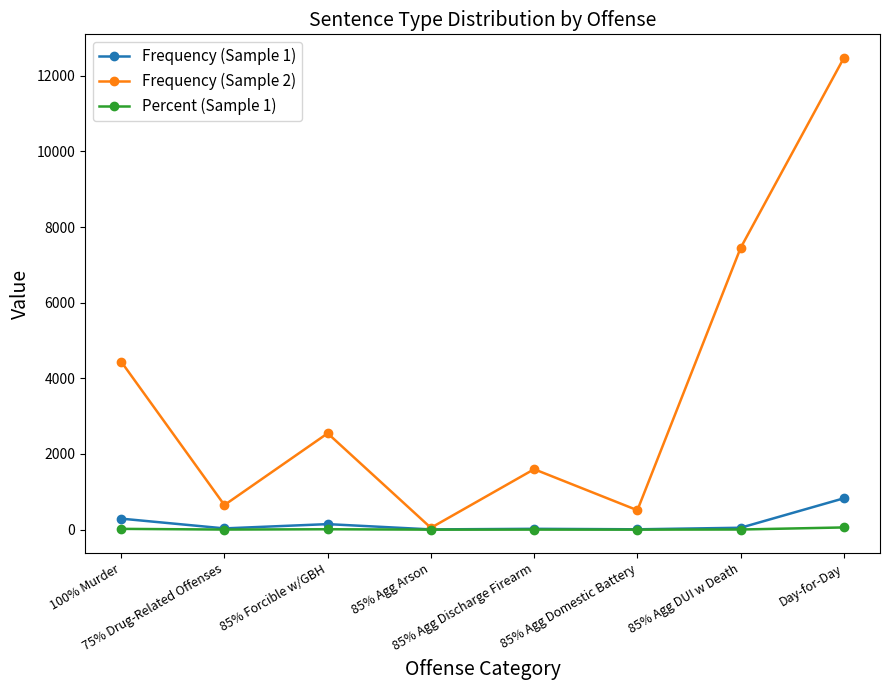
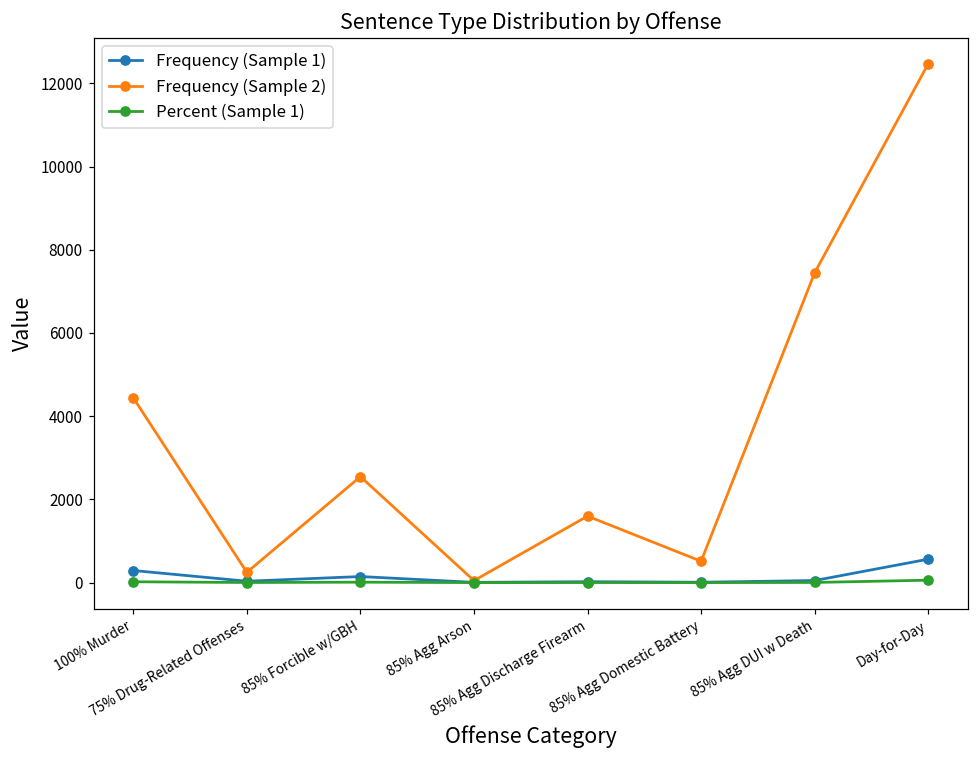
Frequency (Sample 2), 75% Drug-Related Offenses: 700 -> 200
Frequency (Sample 1), Day-for-Day: 800 -> 600
